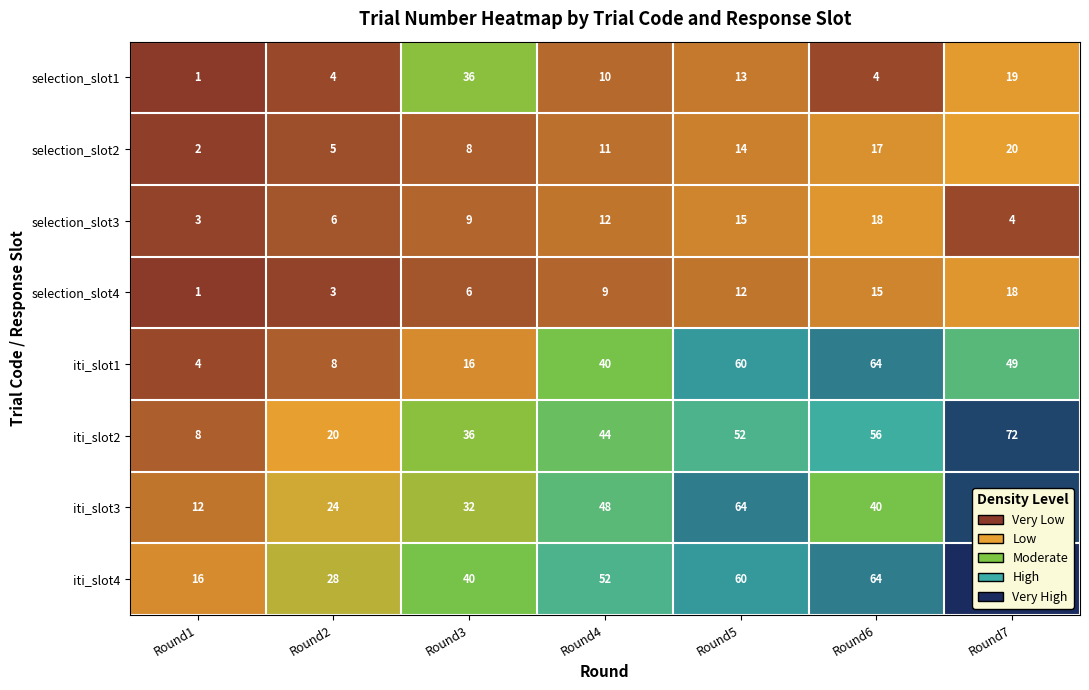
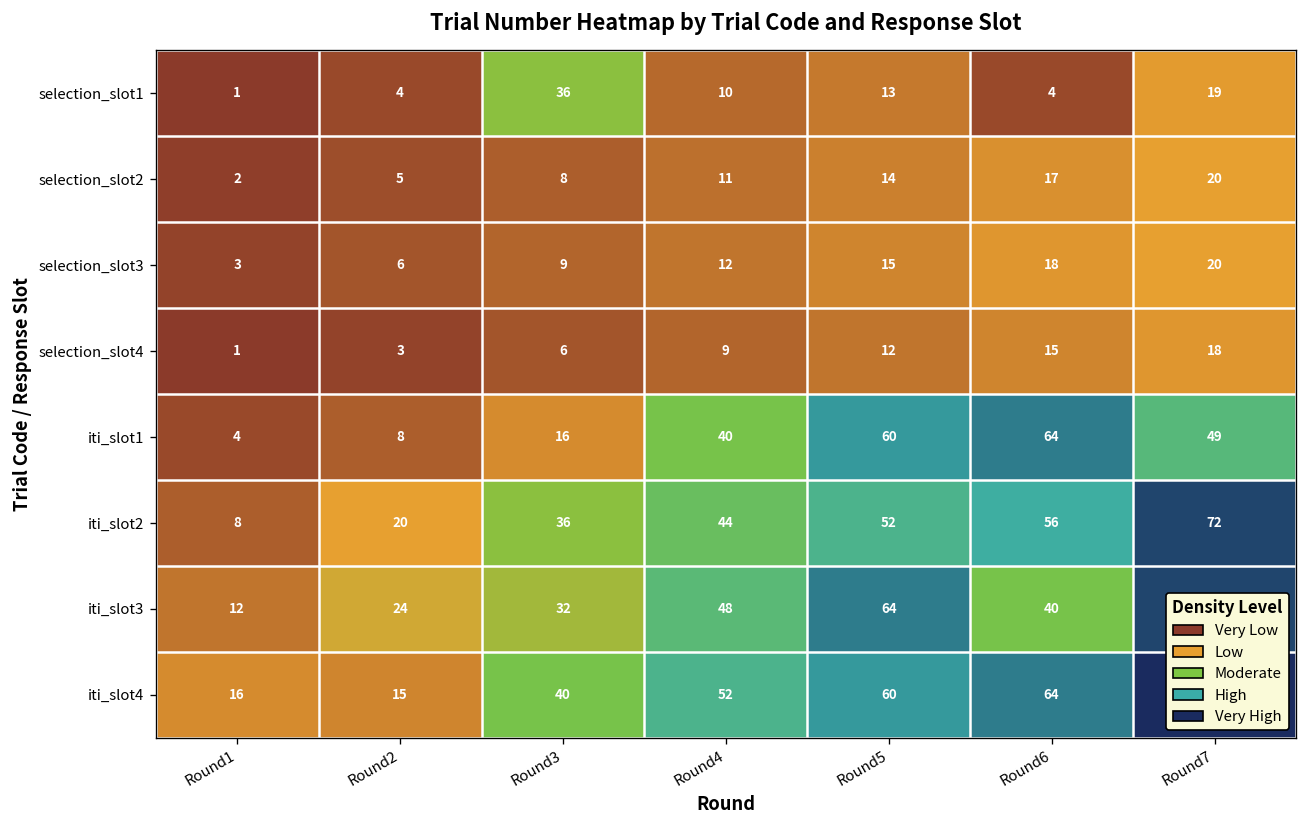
selection_slot3, Round7: 4 -> 20
iti_slot4, Round2: 28 -> 15
